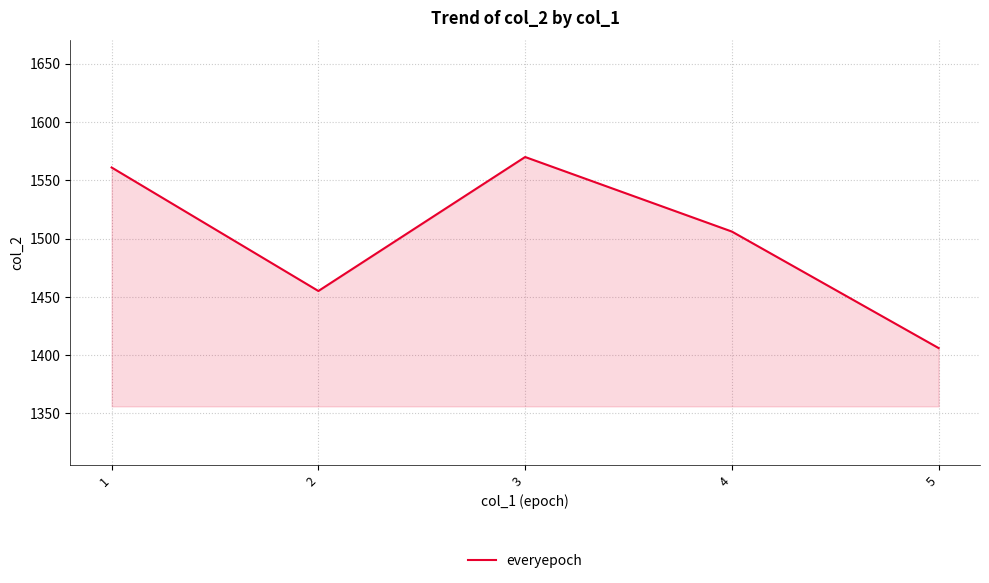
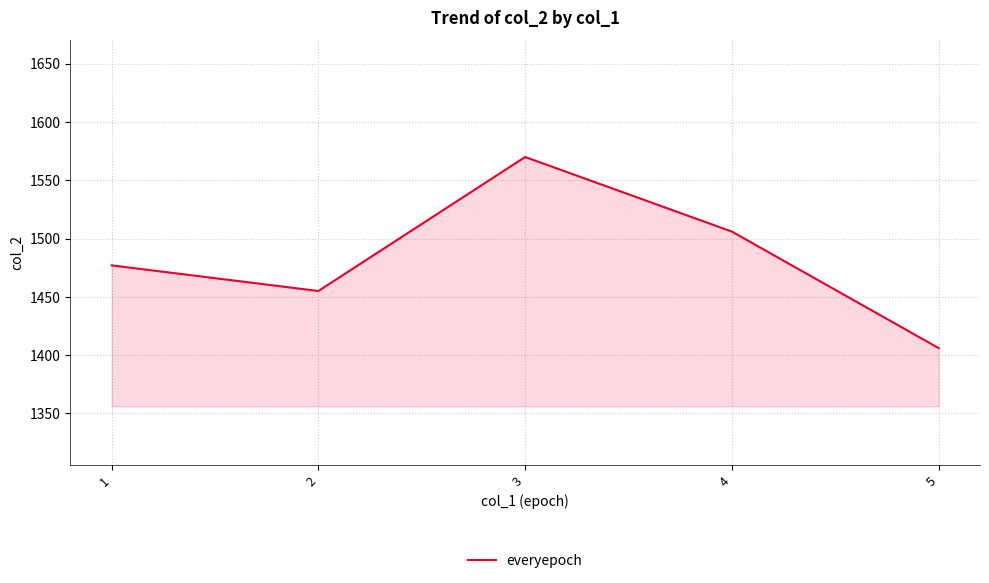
1: 1561 -> 1477
